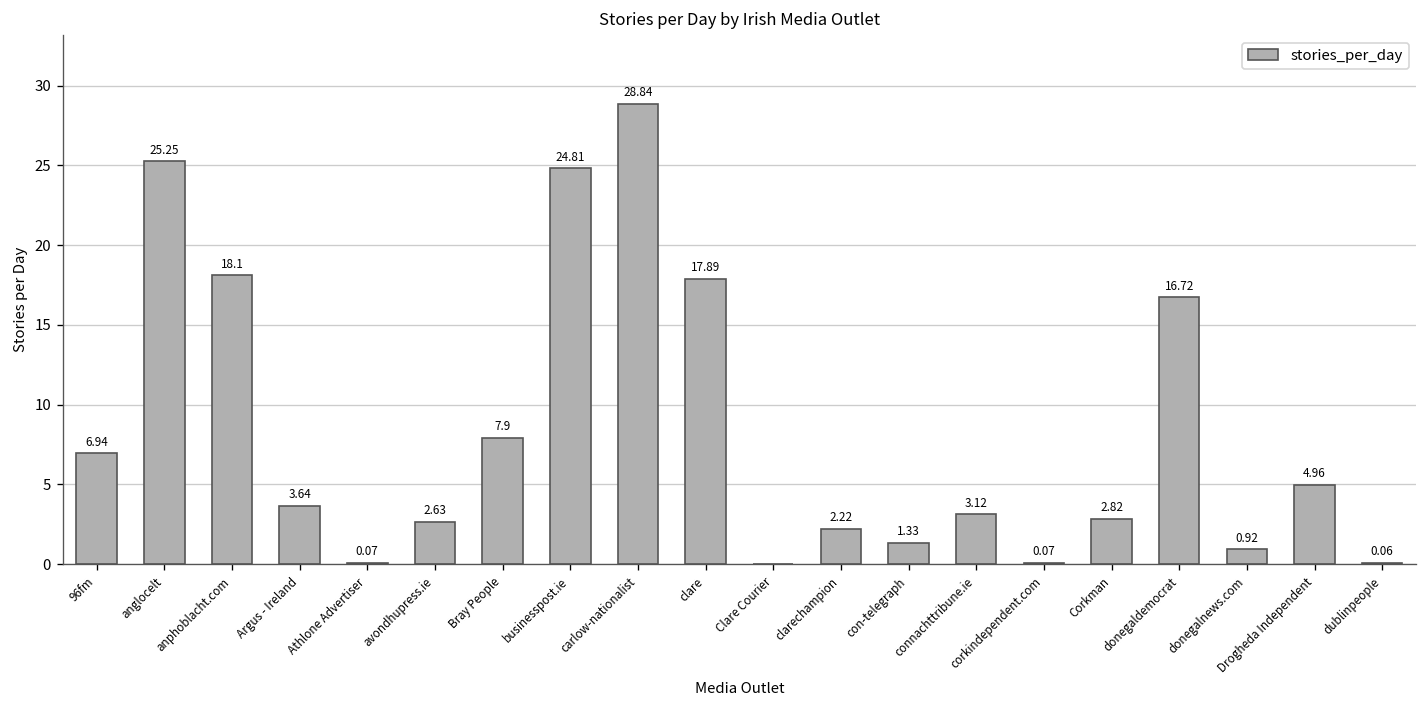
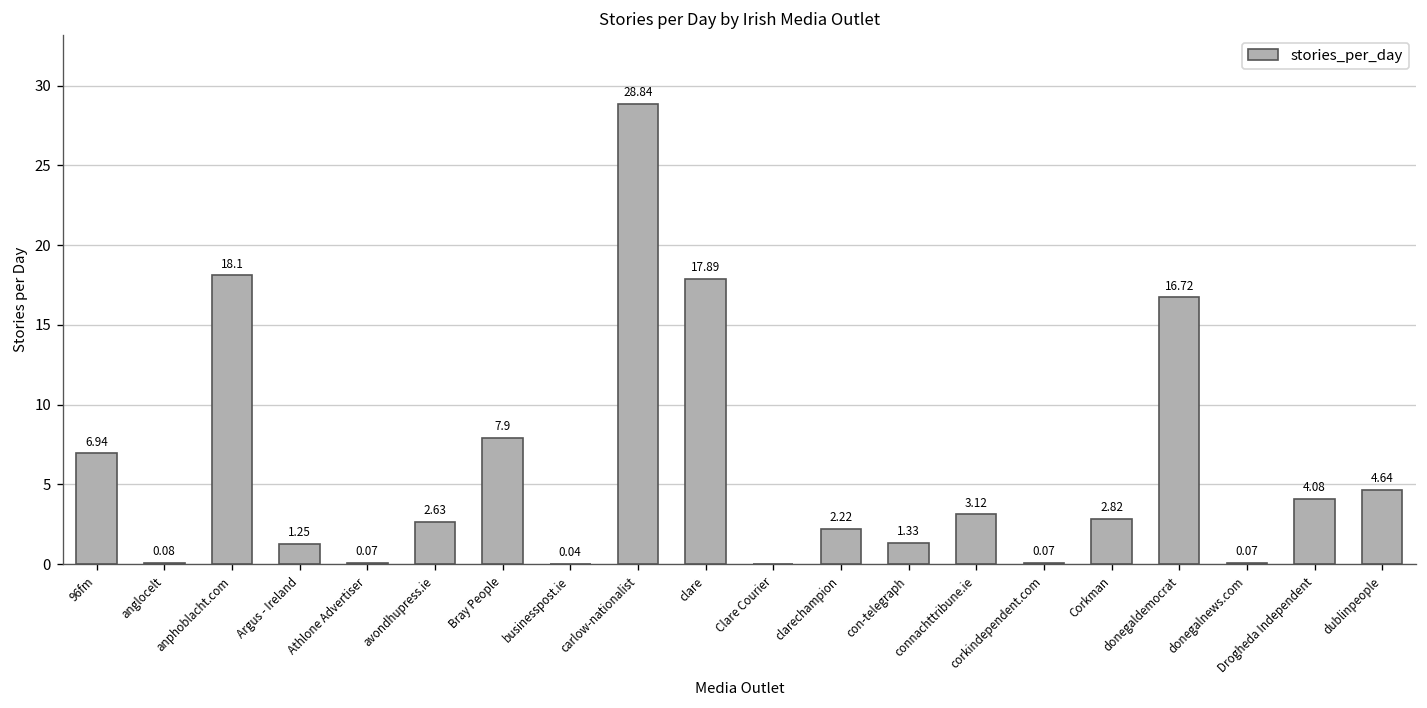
anglocelt: 25.25 -> 0.08
Argus - Ireland: 3.64 -> 1.25
businesspost.ie: 24.81 -> 0.04
donegalnews.com: 0.92 -> 0.07
Drogheda Independent: 4.96 -> 4.08
dublinpeople: 0.06 -> 4.64
